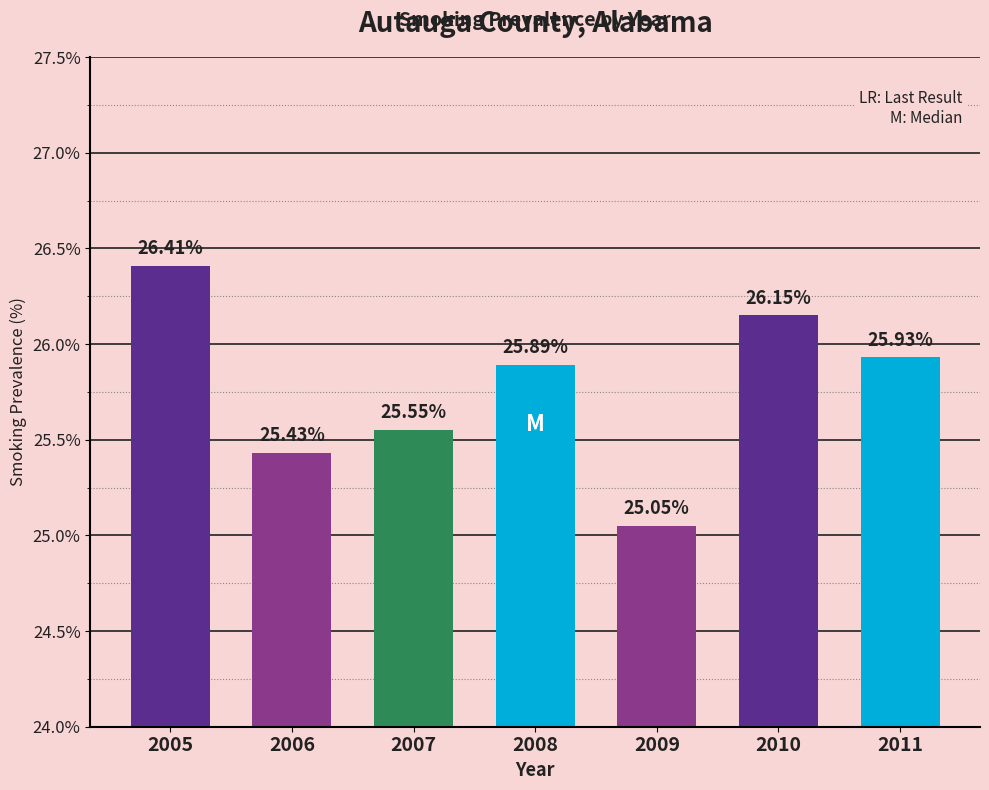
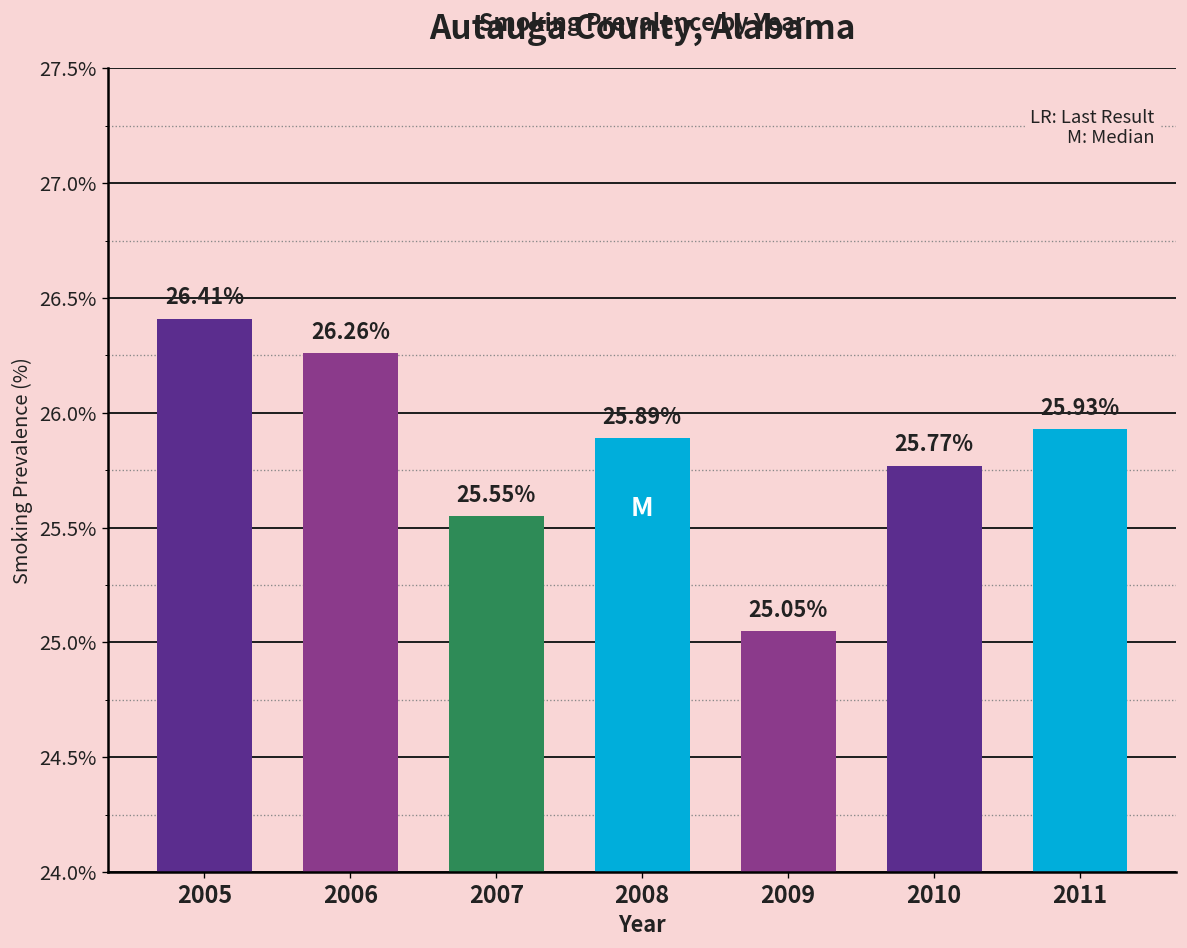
2006: 25.43% -> 26.26%
2010: 26.15% -> 25.77%
